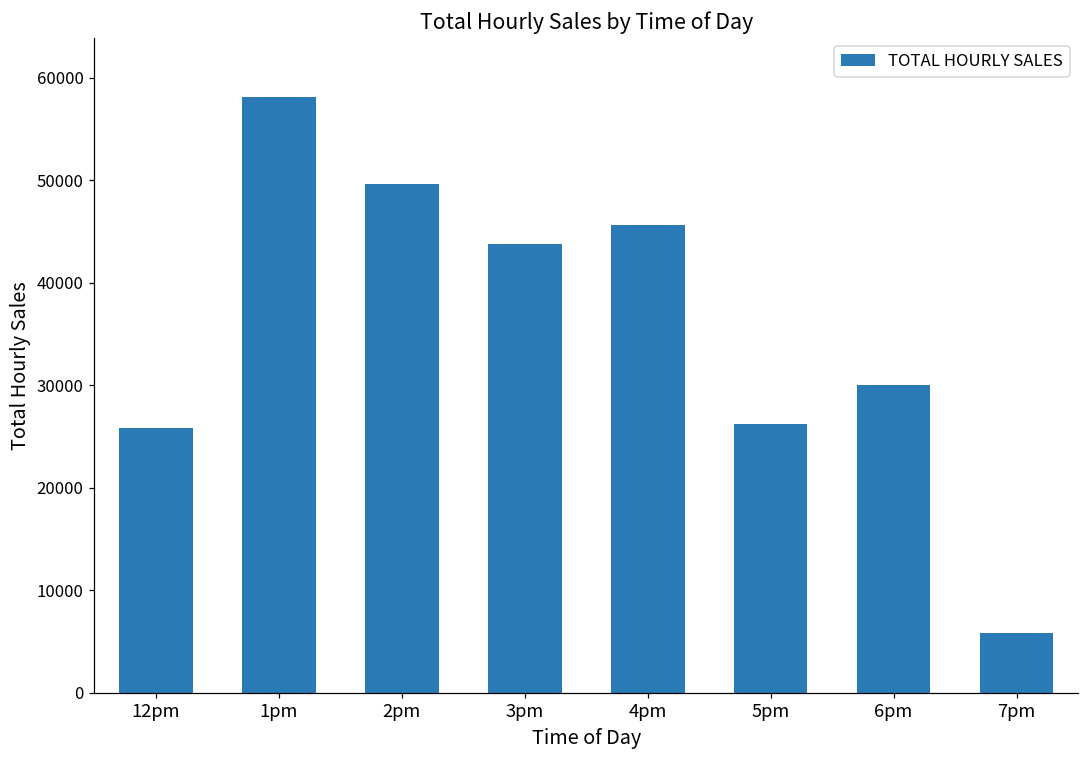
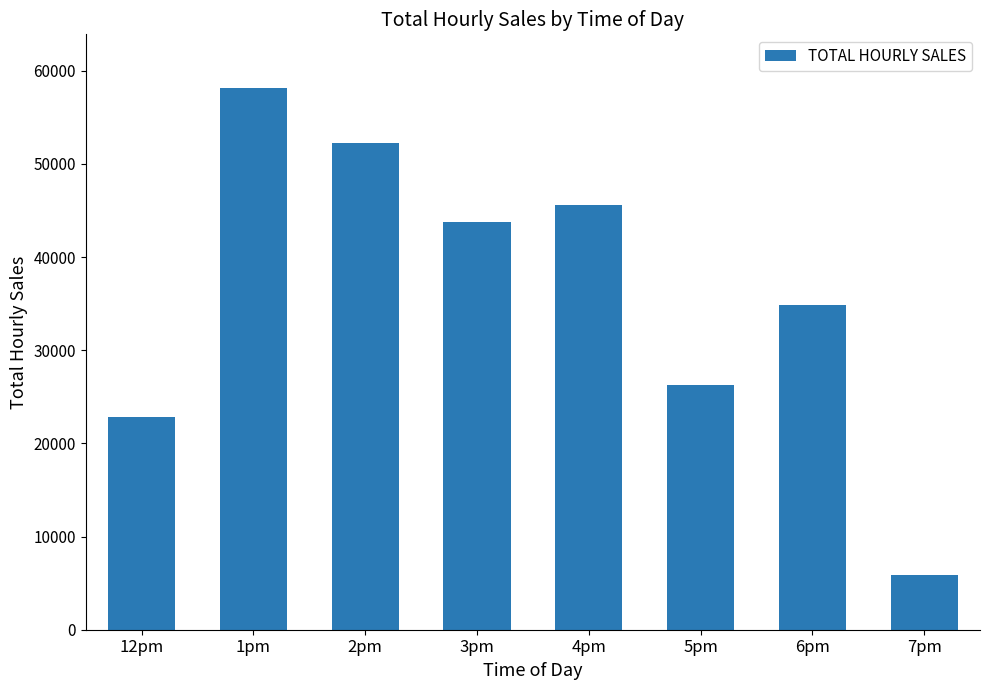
12pm: 26000 -> 23000
2pm: 50000 -> 52000
6pm: 30000 -> 35000
